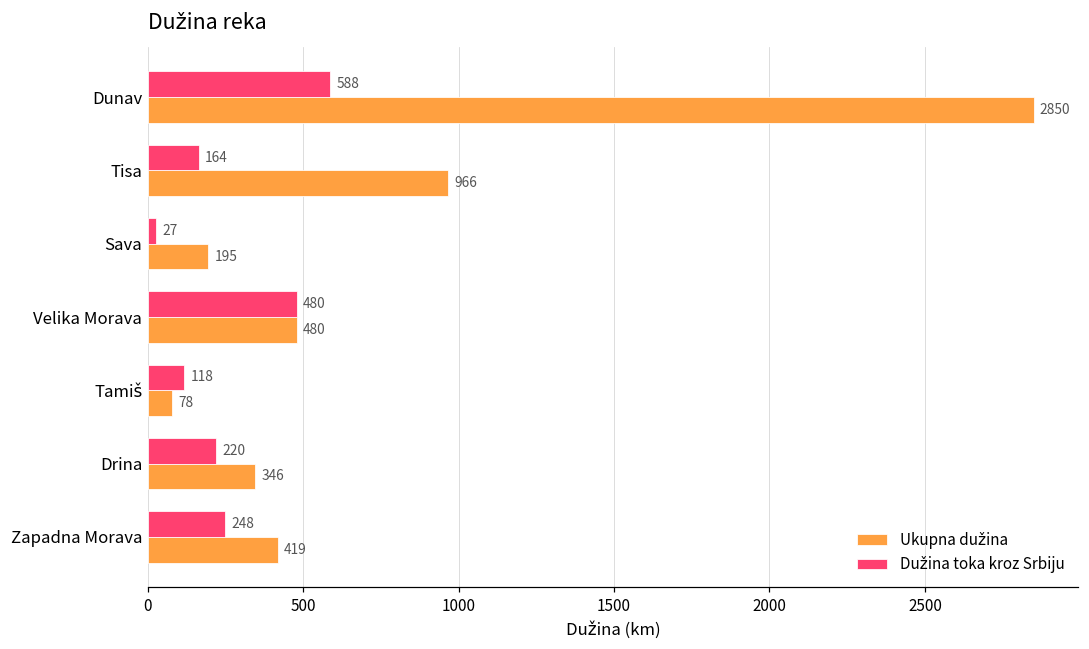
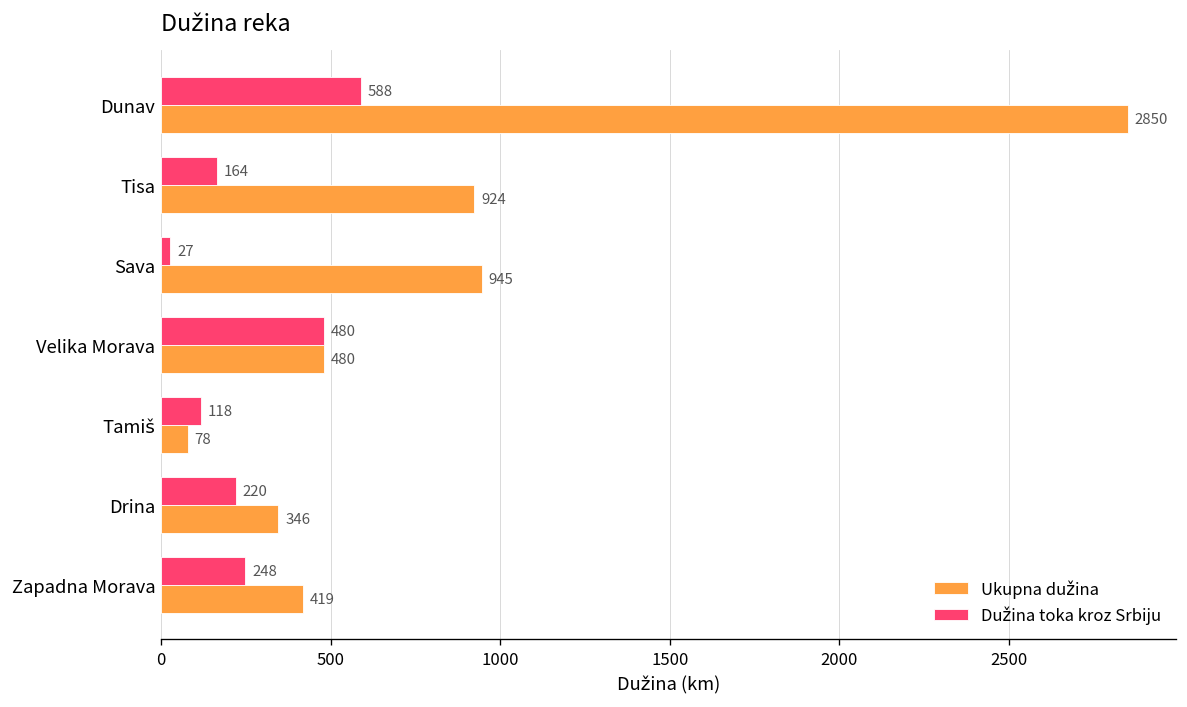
Ukupna dužina, Tisa: 966 -> 924
Ukupna dužina, Sava: 195 -> 945
